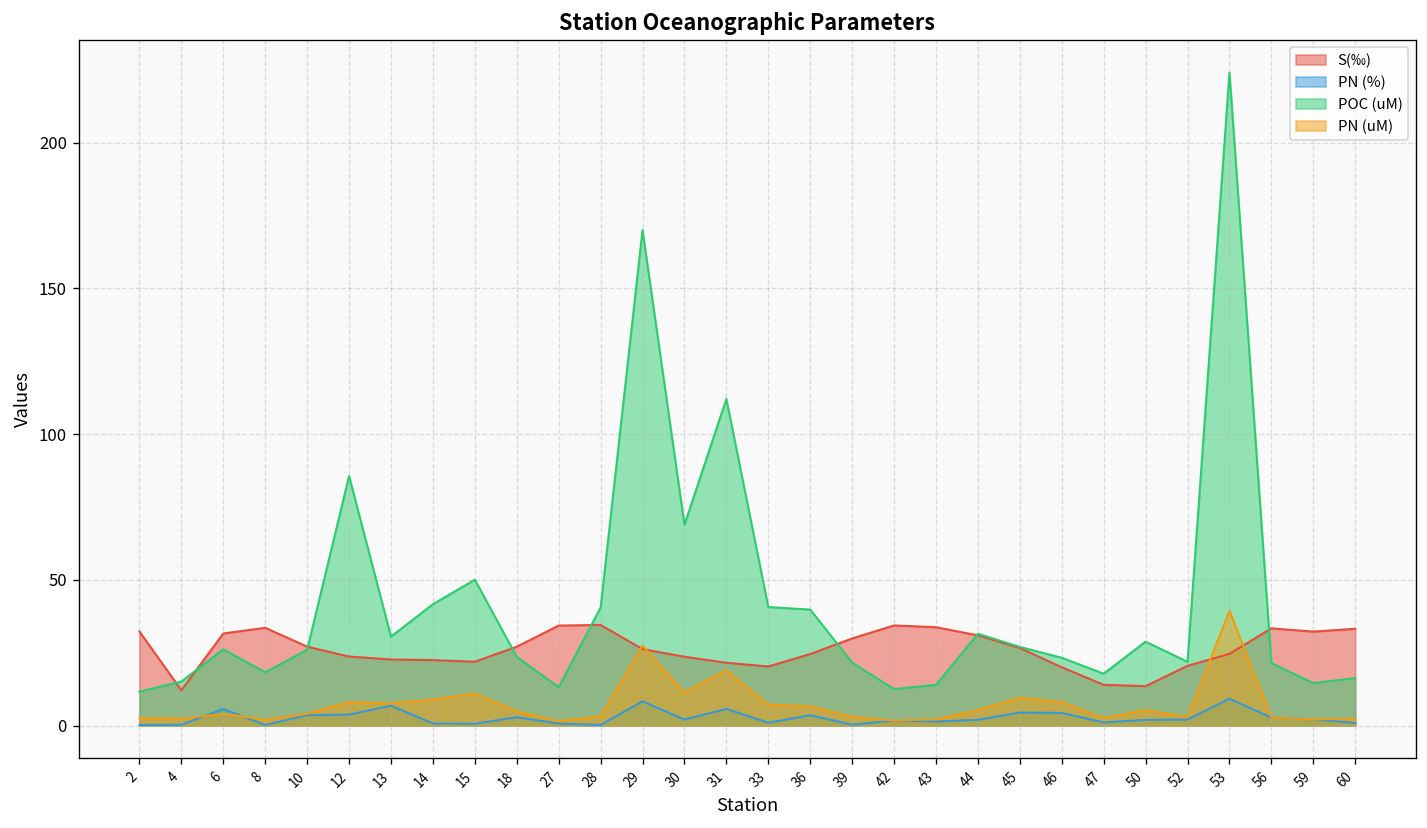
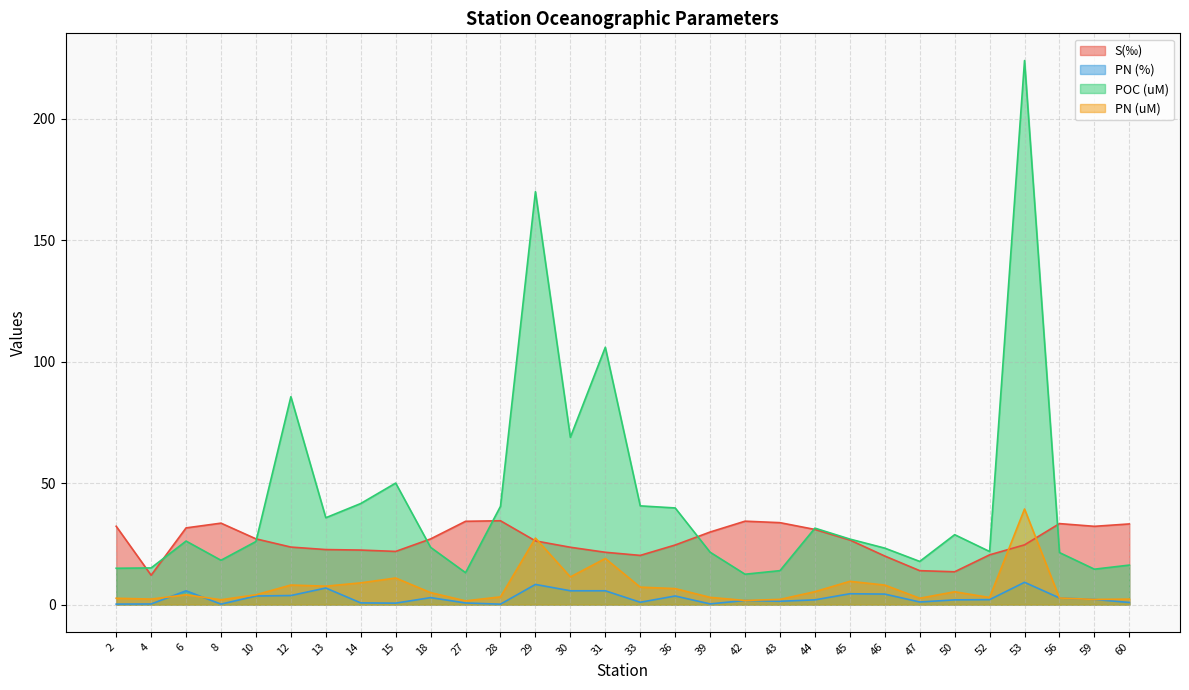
POC (uM), 2: 12 -> 15
POC (uM), 13: 31 -> 36
PN (%), 30: 2 -> 6
POC (uM), 31: 112 -> 106
